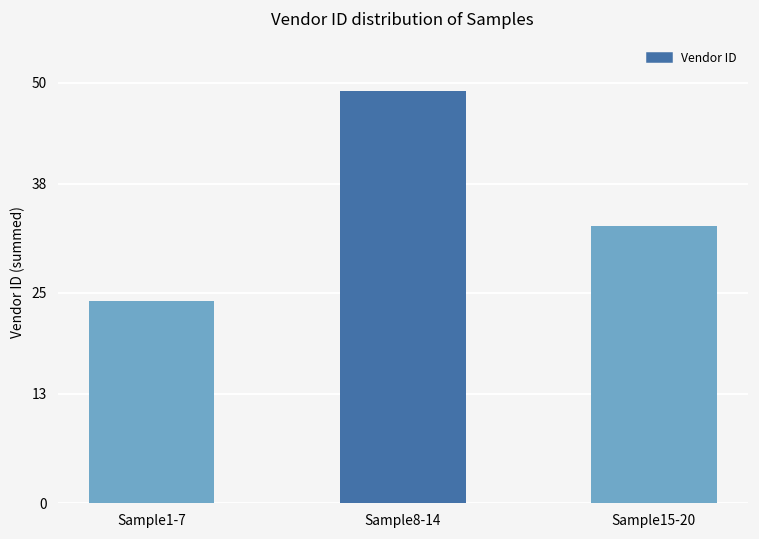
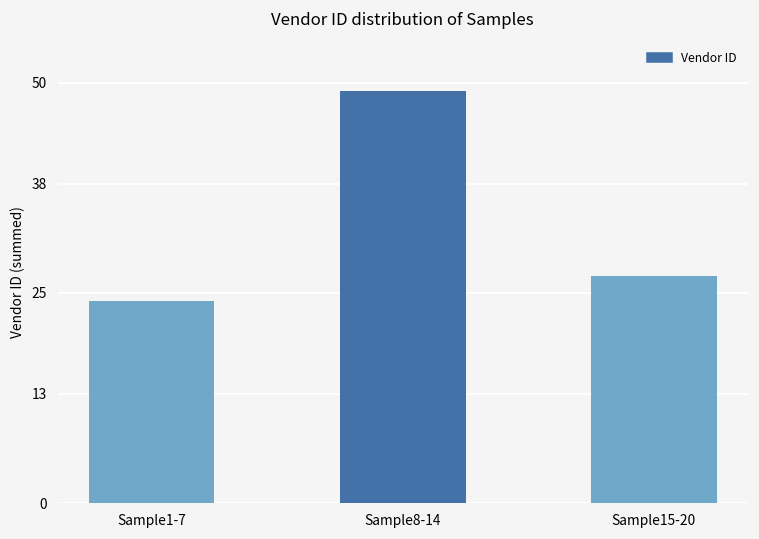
Sample15-20: 33 -> 27
